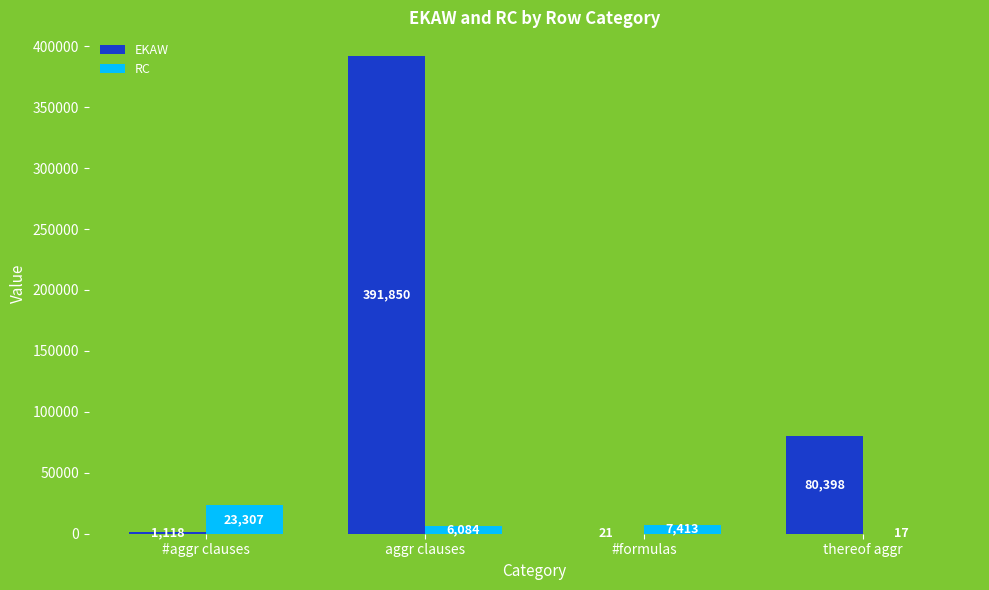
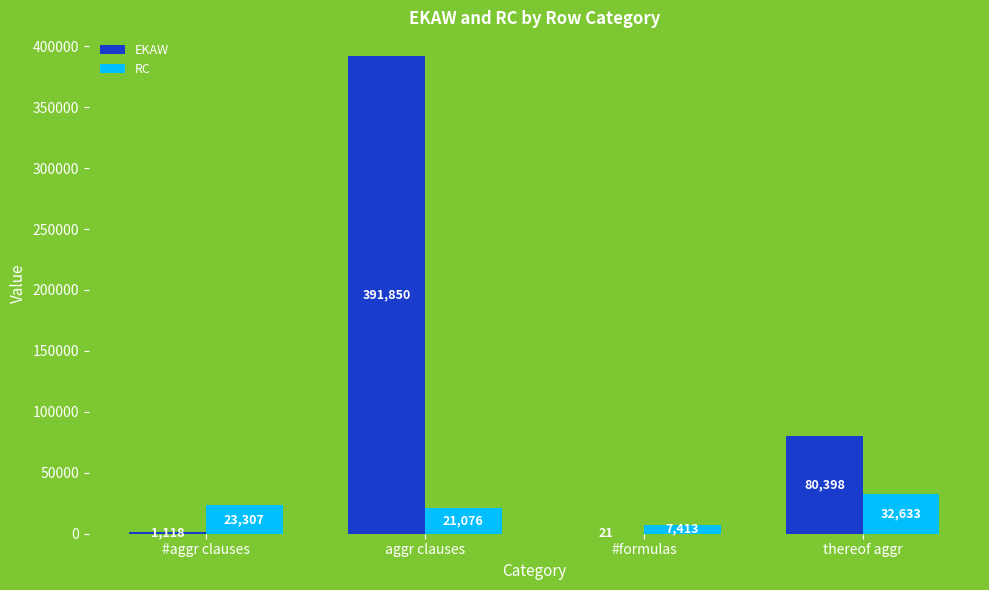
RC, aggr clauses: 6,084 -> 21,076
RC, thereof aggr: 17 -> 32,633
